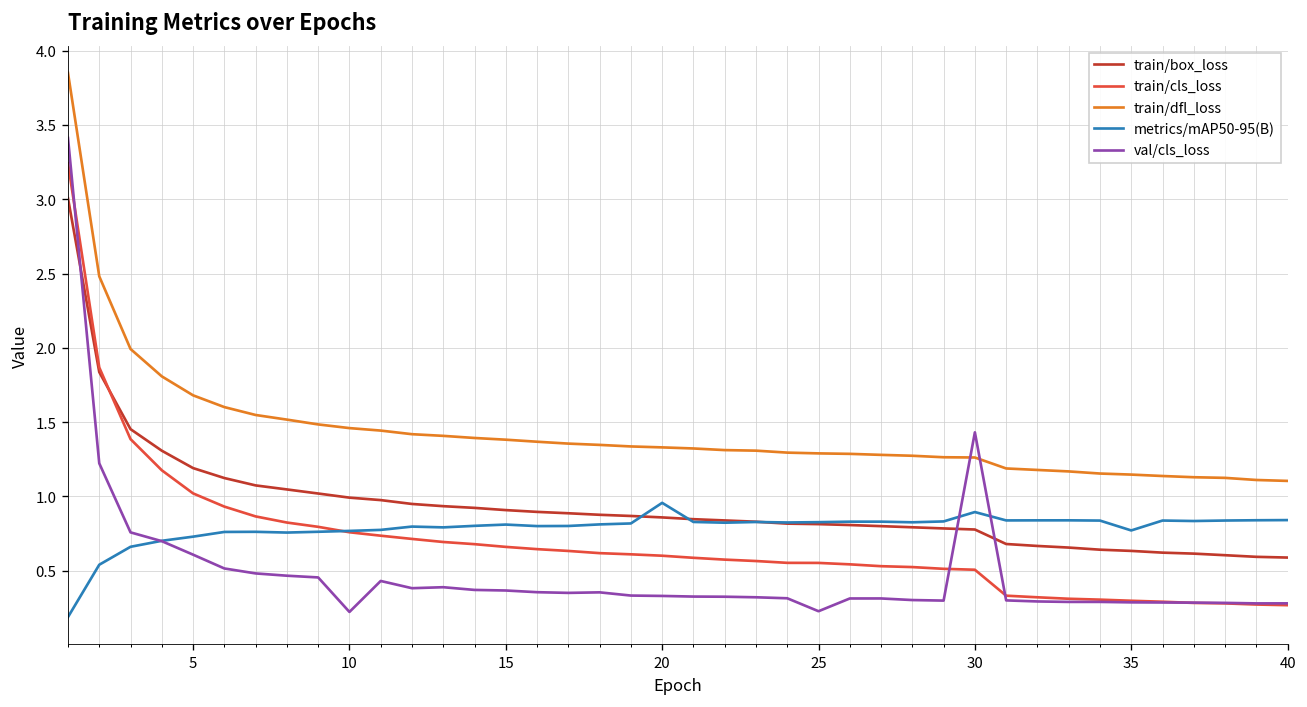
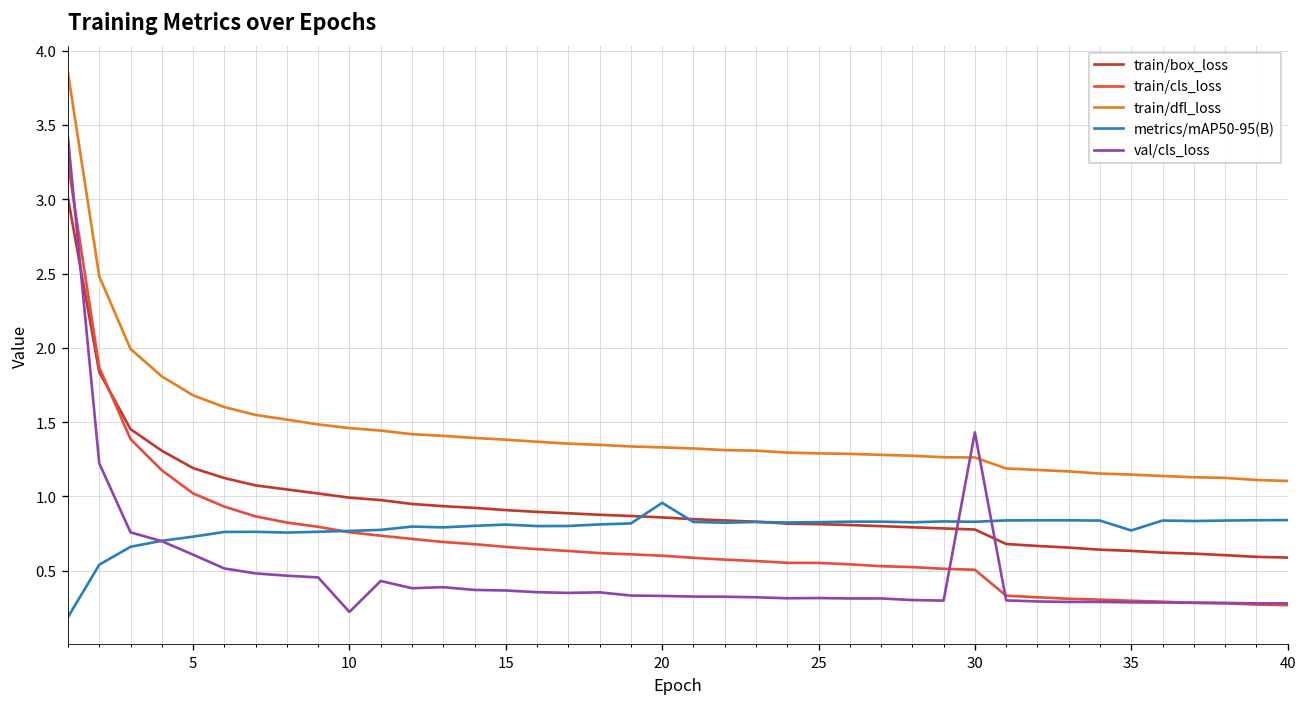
val/cls_loss, 25: 0.23 -> 0.32
metrics/mAP50-95(B), 30: 0.89 -> 0.83
